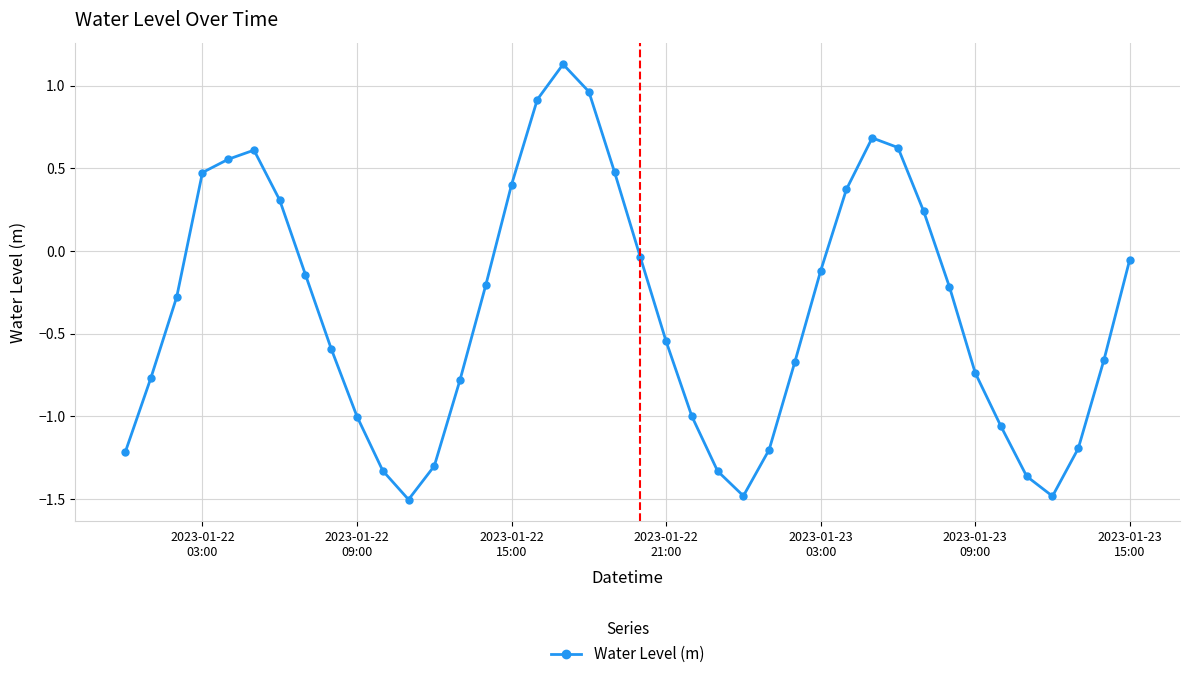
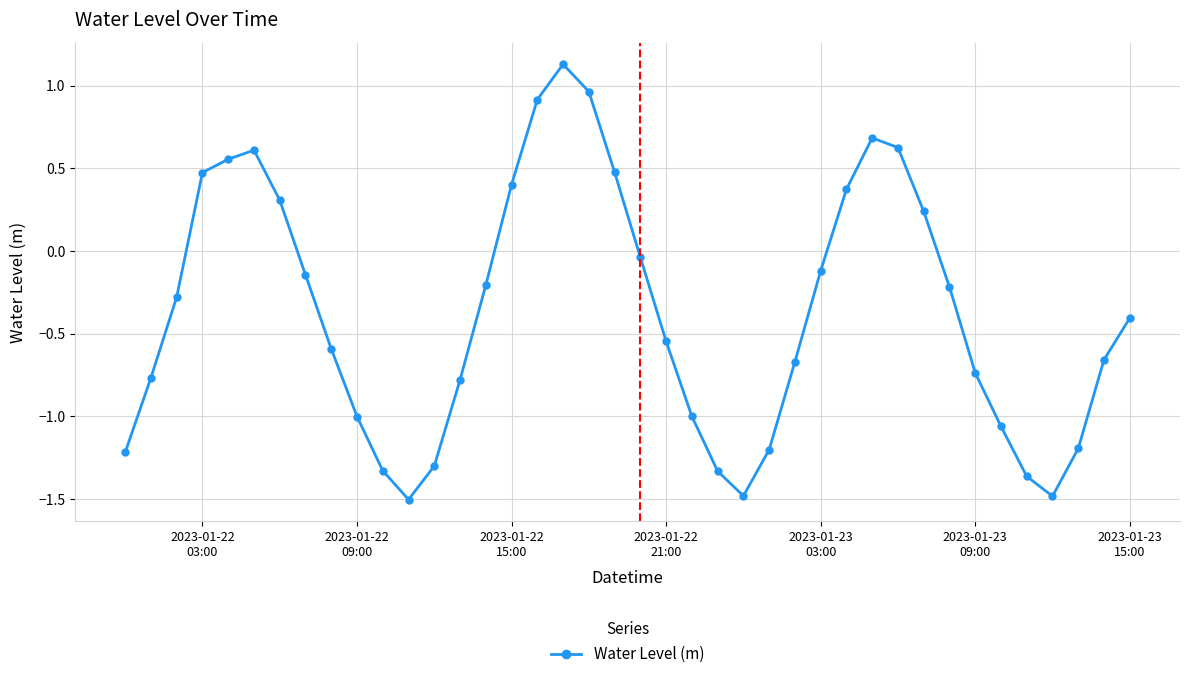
2023-01-23 15:00: -0.05 -> -0.41
